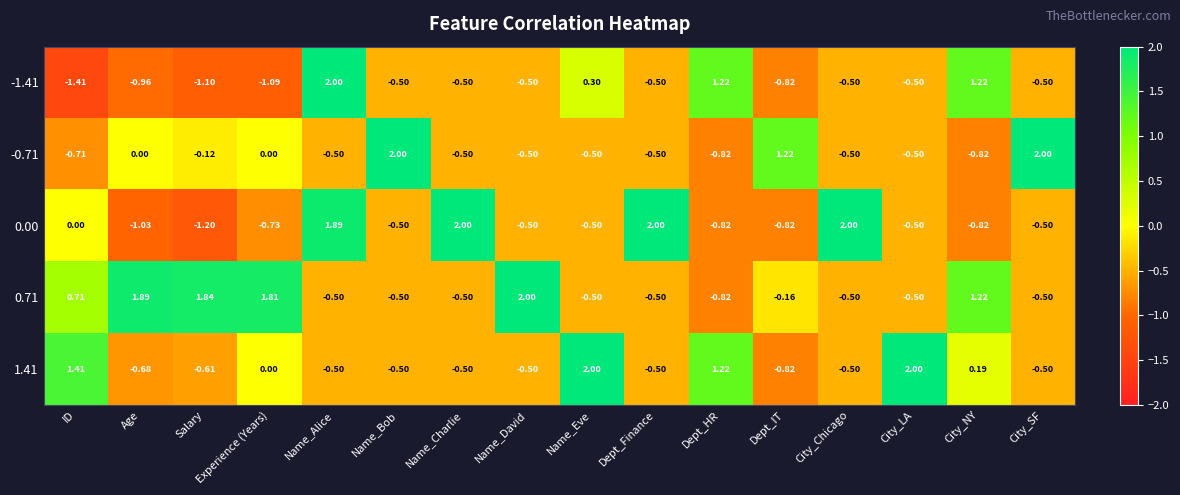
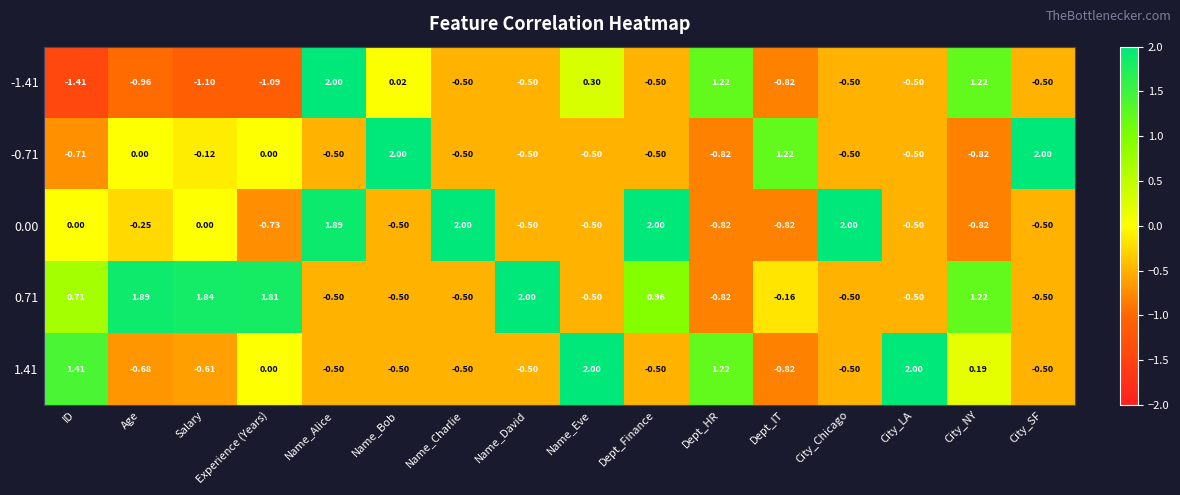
-1.41, Name_Bob: -0.50 -> 0.02
0.00, Age: -1.03 -> -0.25
0.00, Salary: -1.20 -> 0.00
0.71, Dept_Finance: -0.50 -> 0.96
